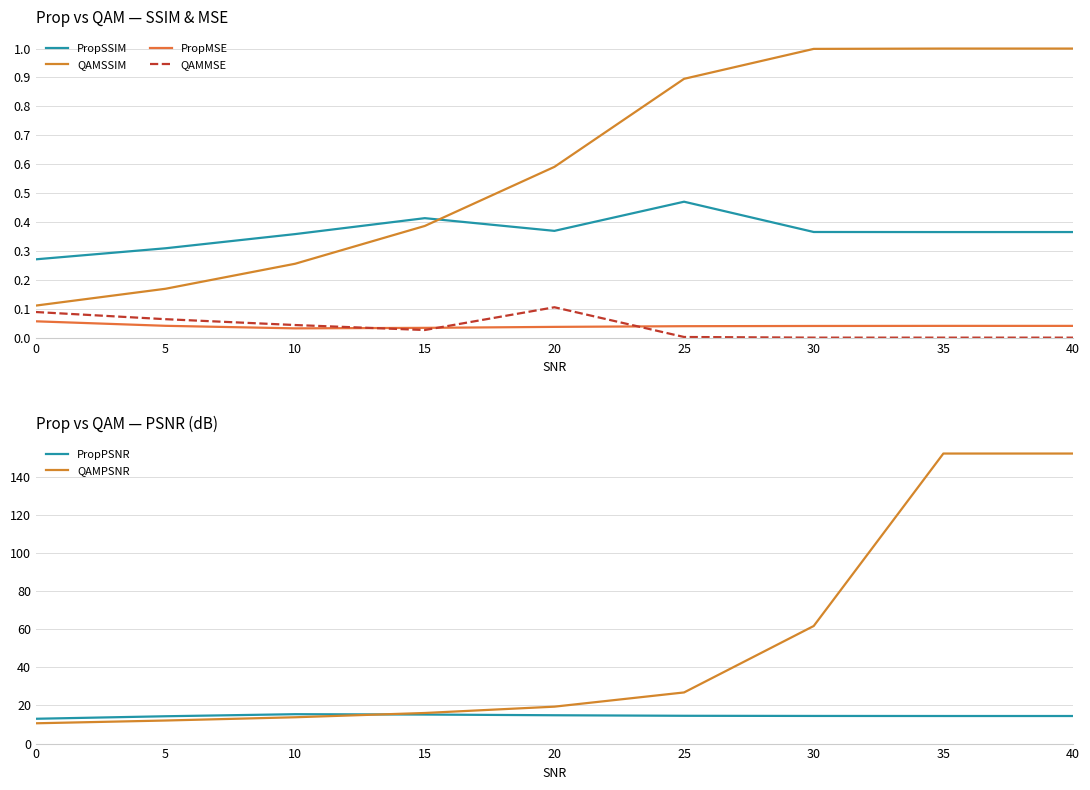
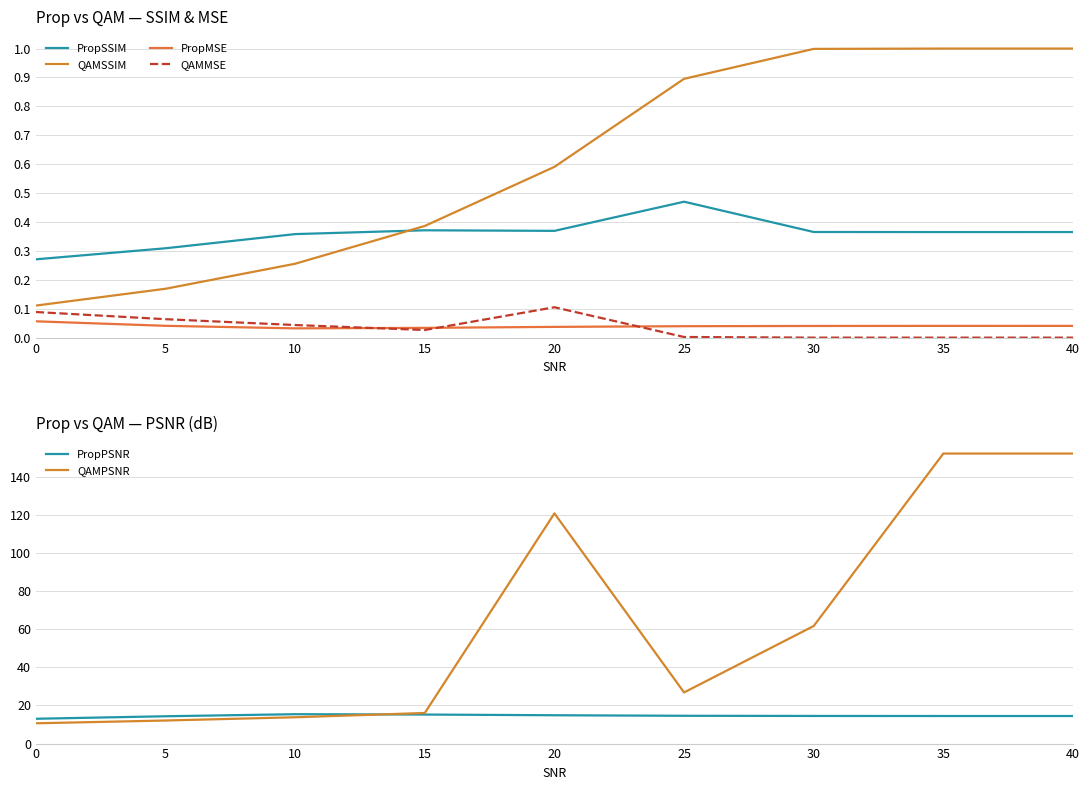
Prop vs QAM — SSIM & MSE, PropSSIM, 15: 0.41 -> 0.37
Prop vs QAM — PSNR (dB), QAMPSNR, 20: 19 -> 121
